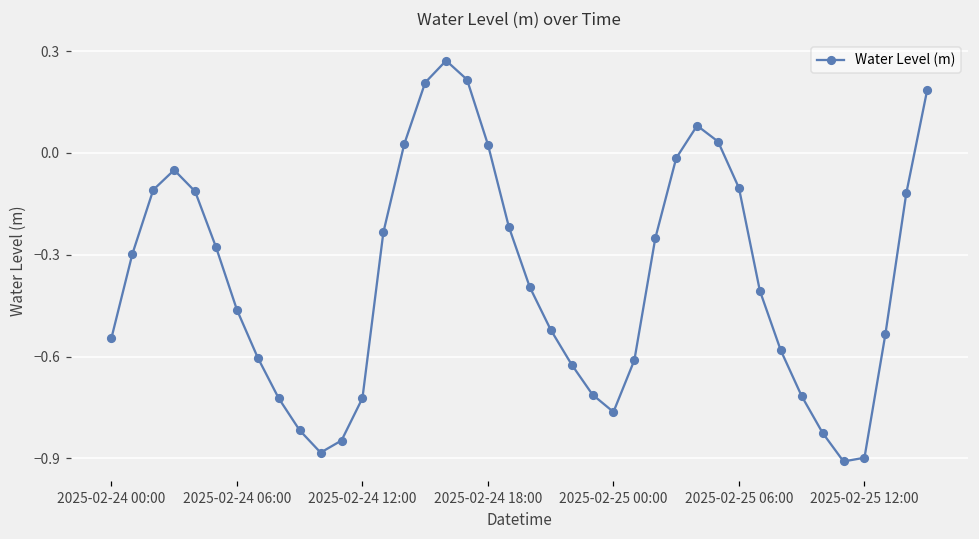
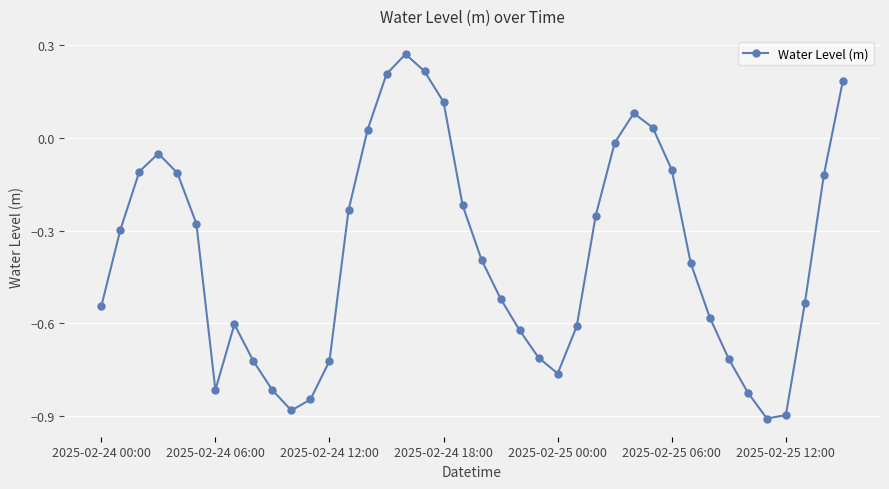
2025-02-24 06:00: -0.46 -> -0.82
2025-02-24 18:00: 0.02 -> 0.12
